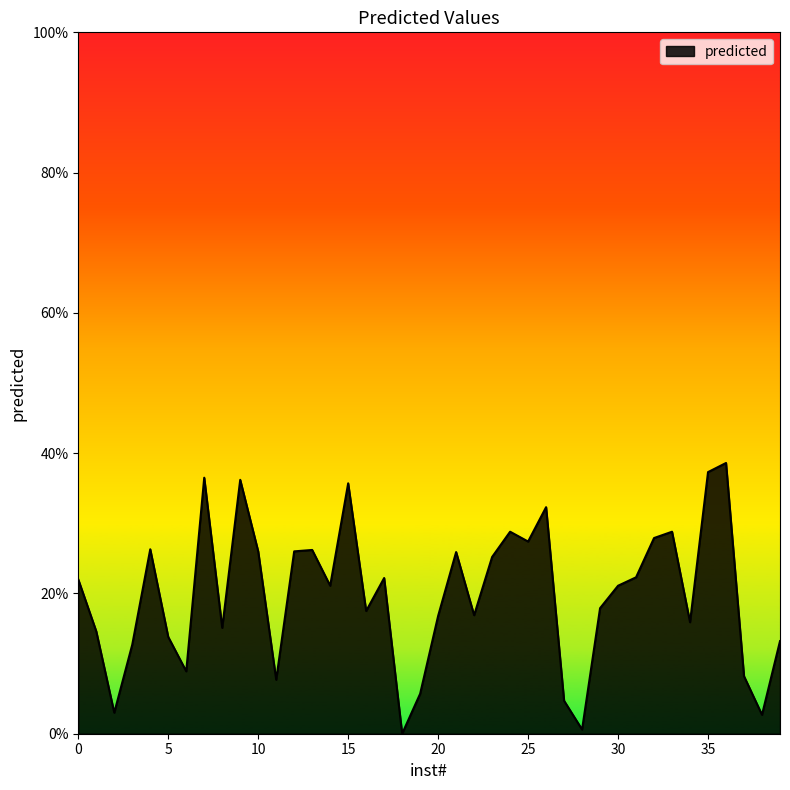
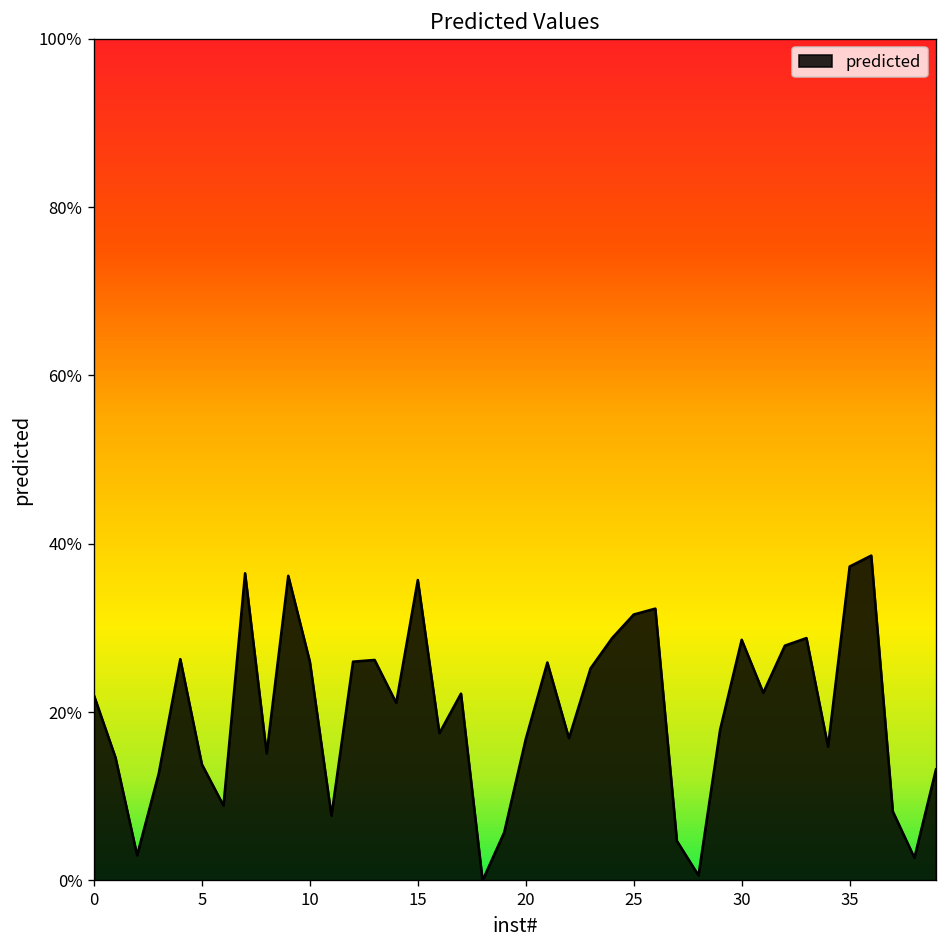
25: 27% -> 32%
30: 21% -> 29%
